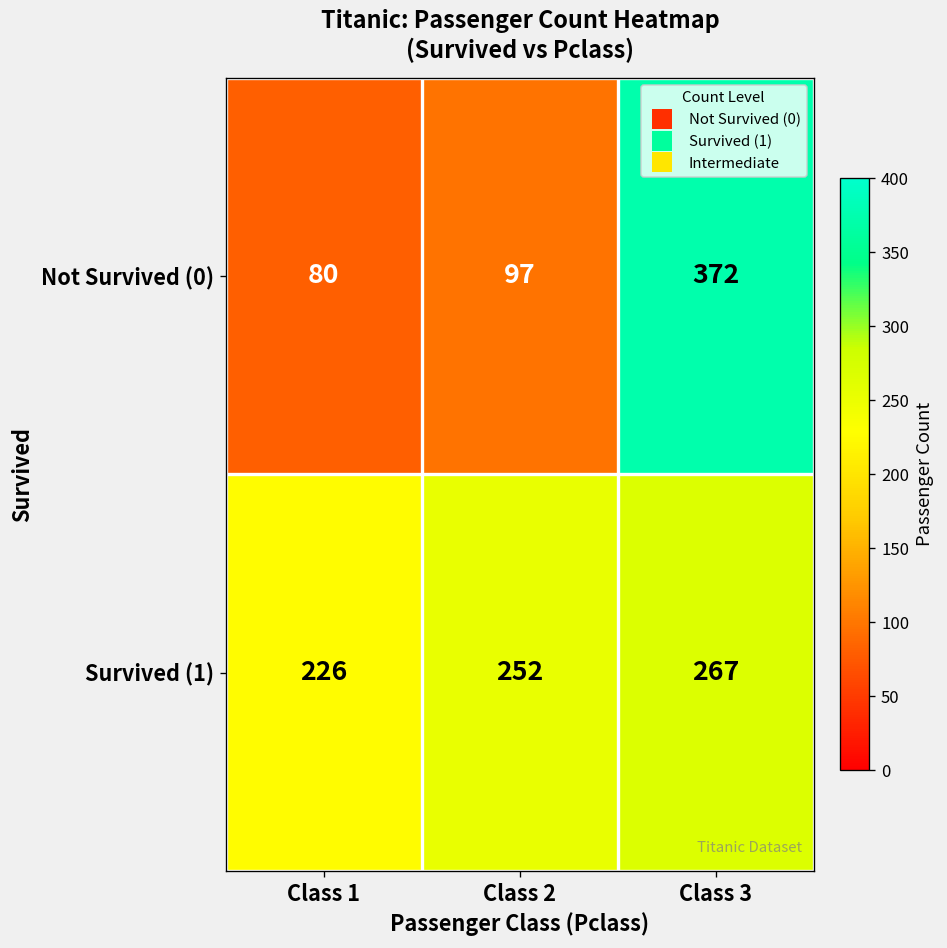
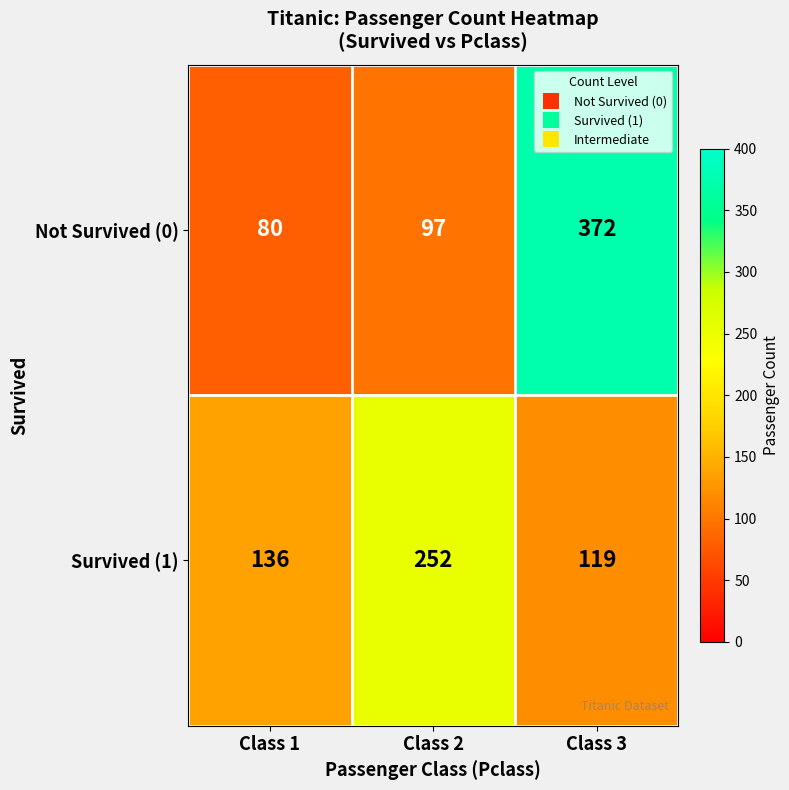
Survived (1), Class 1: 226 -> 136
Survived (1), Class 3: 267 -> 119
